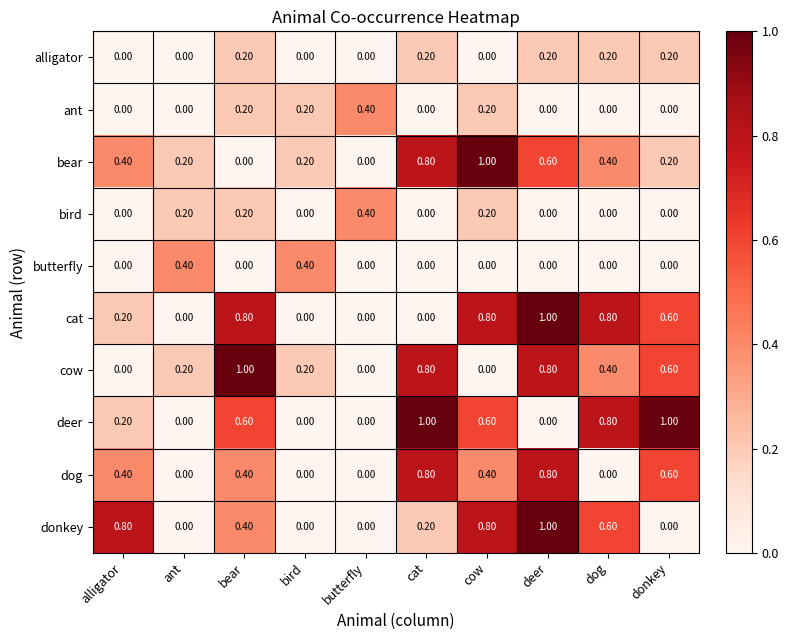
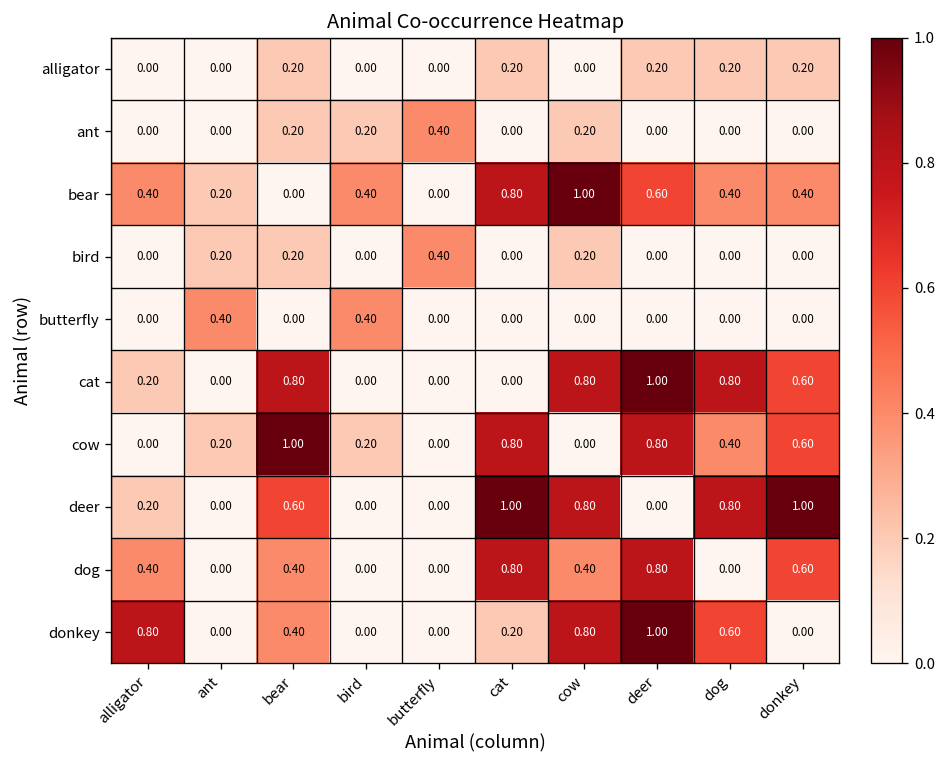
bear, bird: 0.20 -> 0.40
bear, donkey: 0.20 -> 0.40
deer, cow: 0.60 -> 0.80
